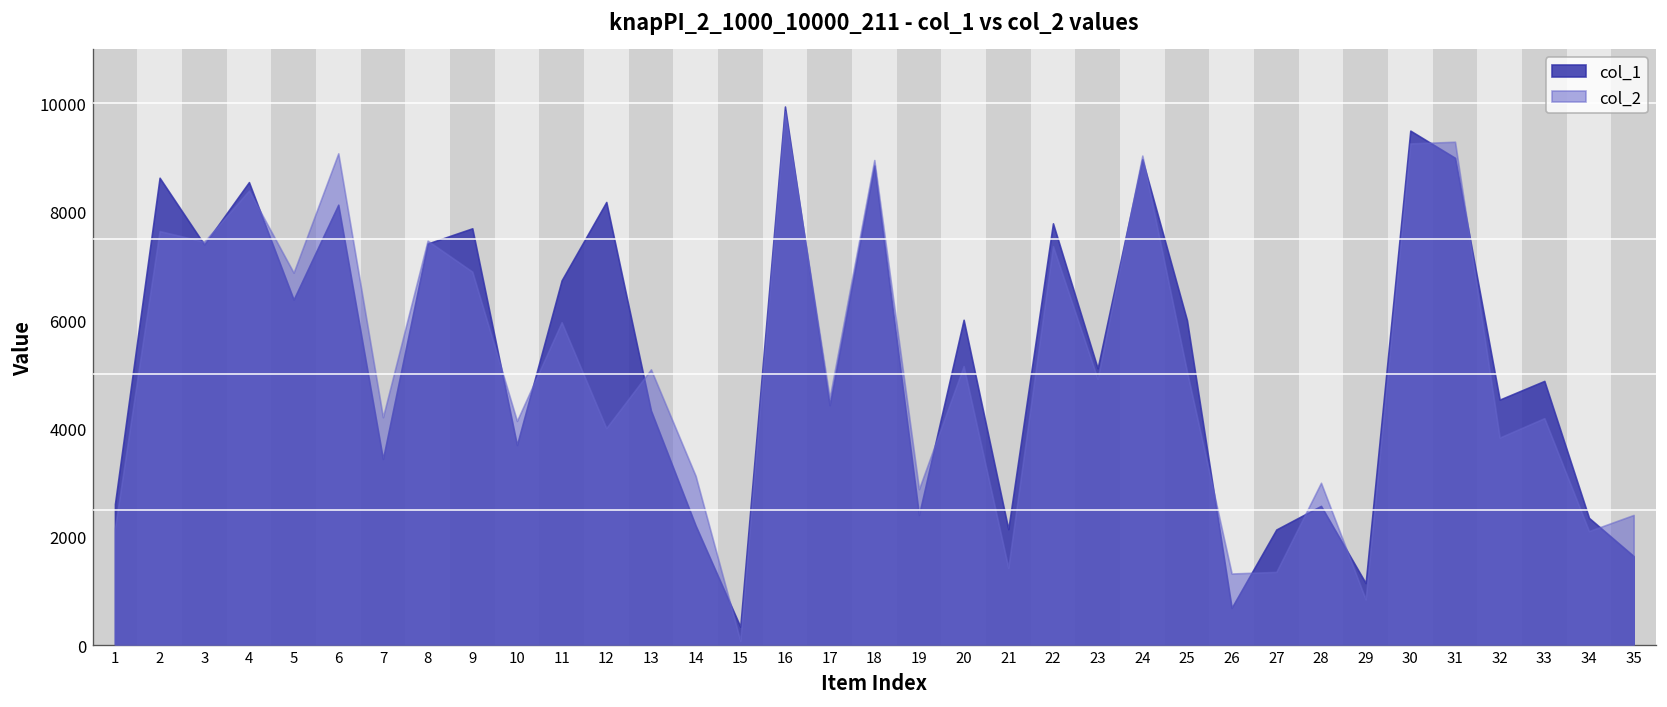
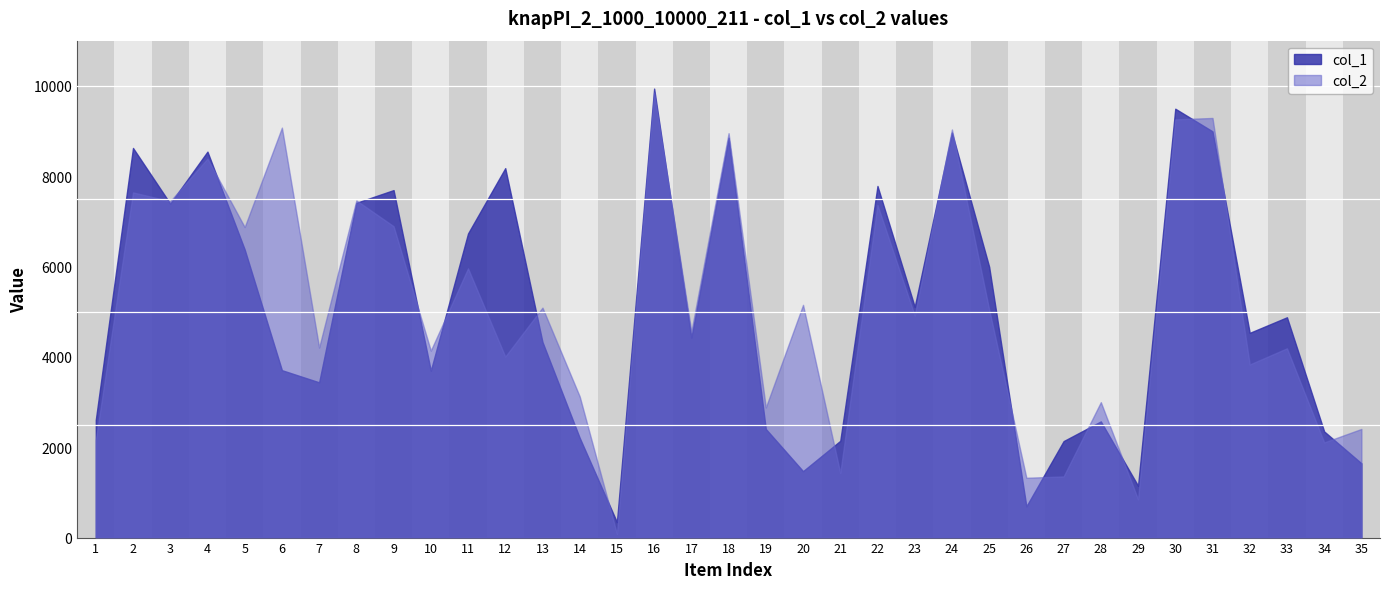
col_1, 6: 8100 -> 3700
col_1, 20: 6000 -> 1500
